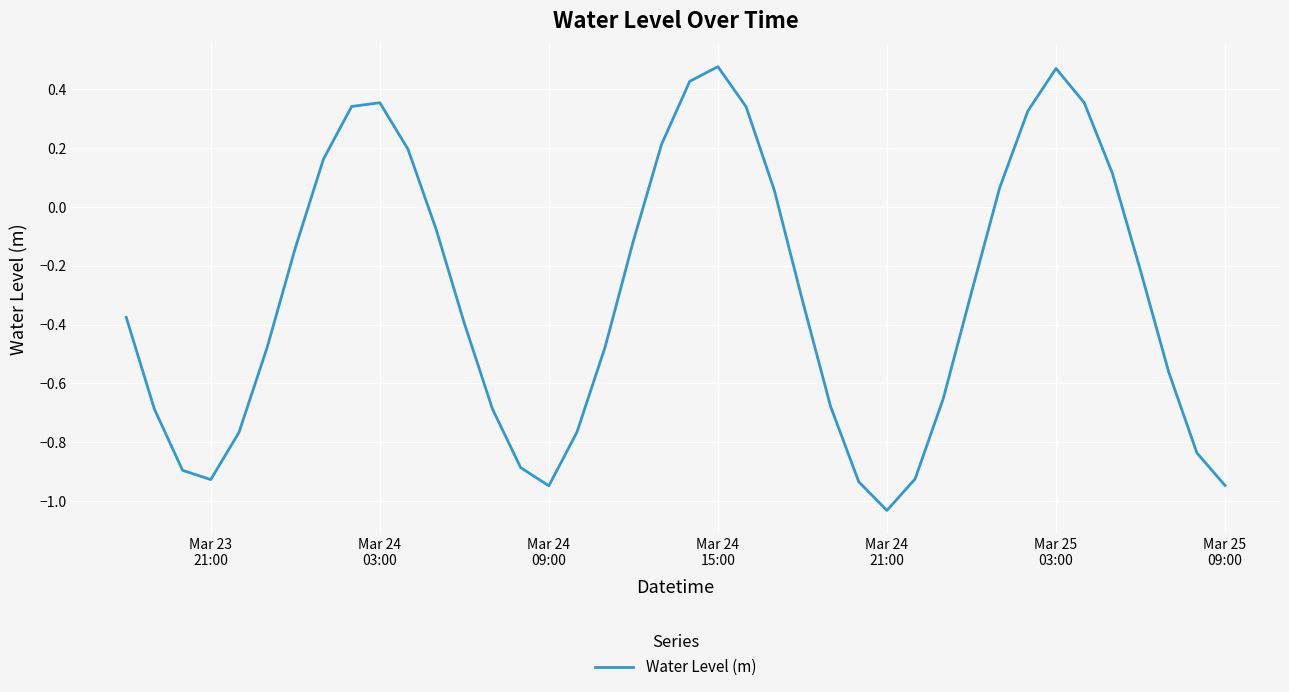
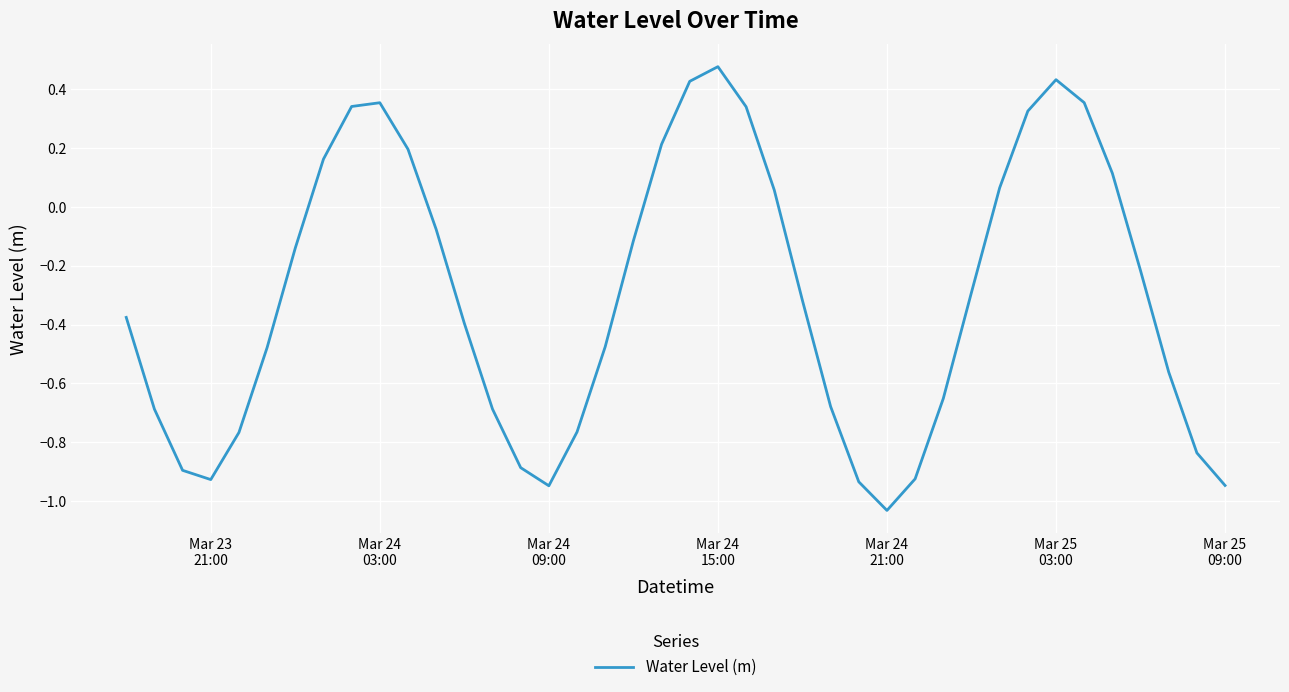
Mar 25 03:00: 0.47 -> 0.43
